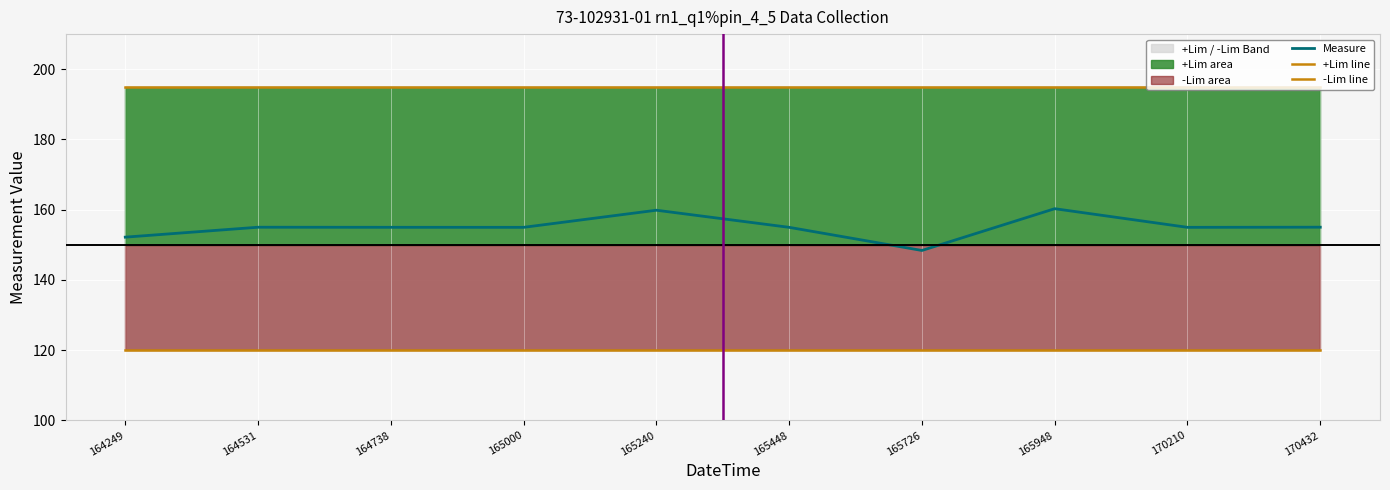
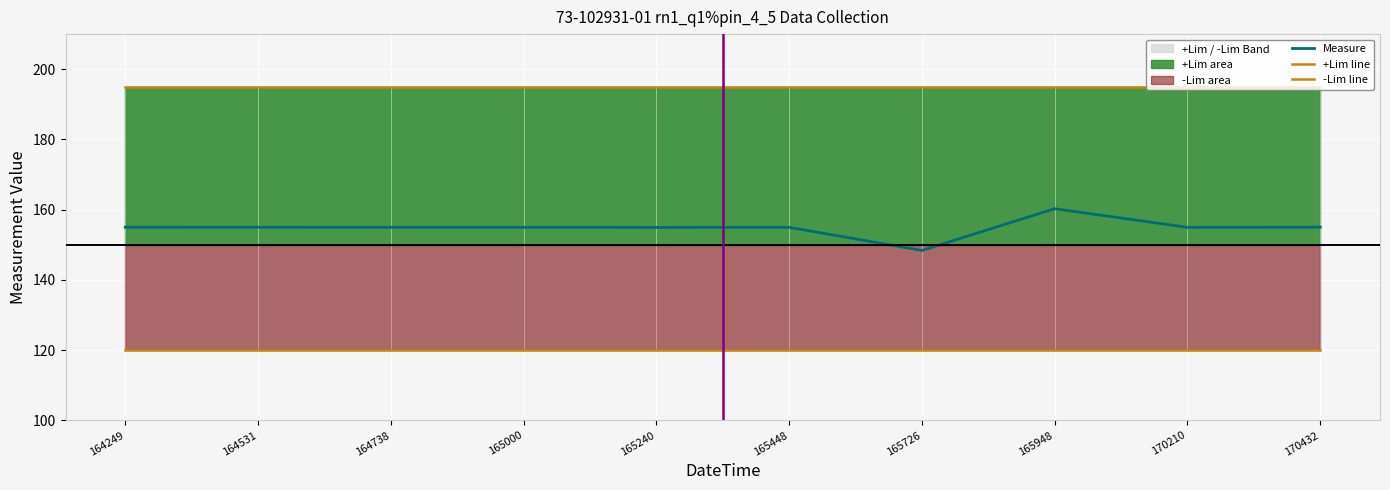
Measure, 164249: 152 -> 155
Measure, 165240: 160 -> 155
